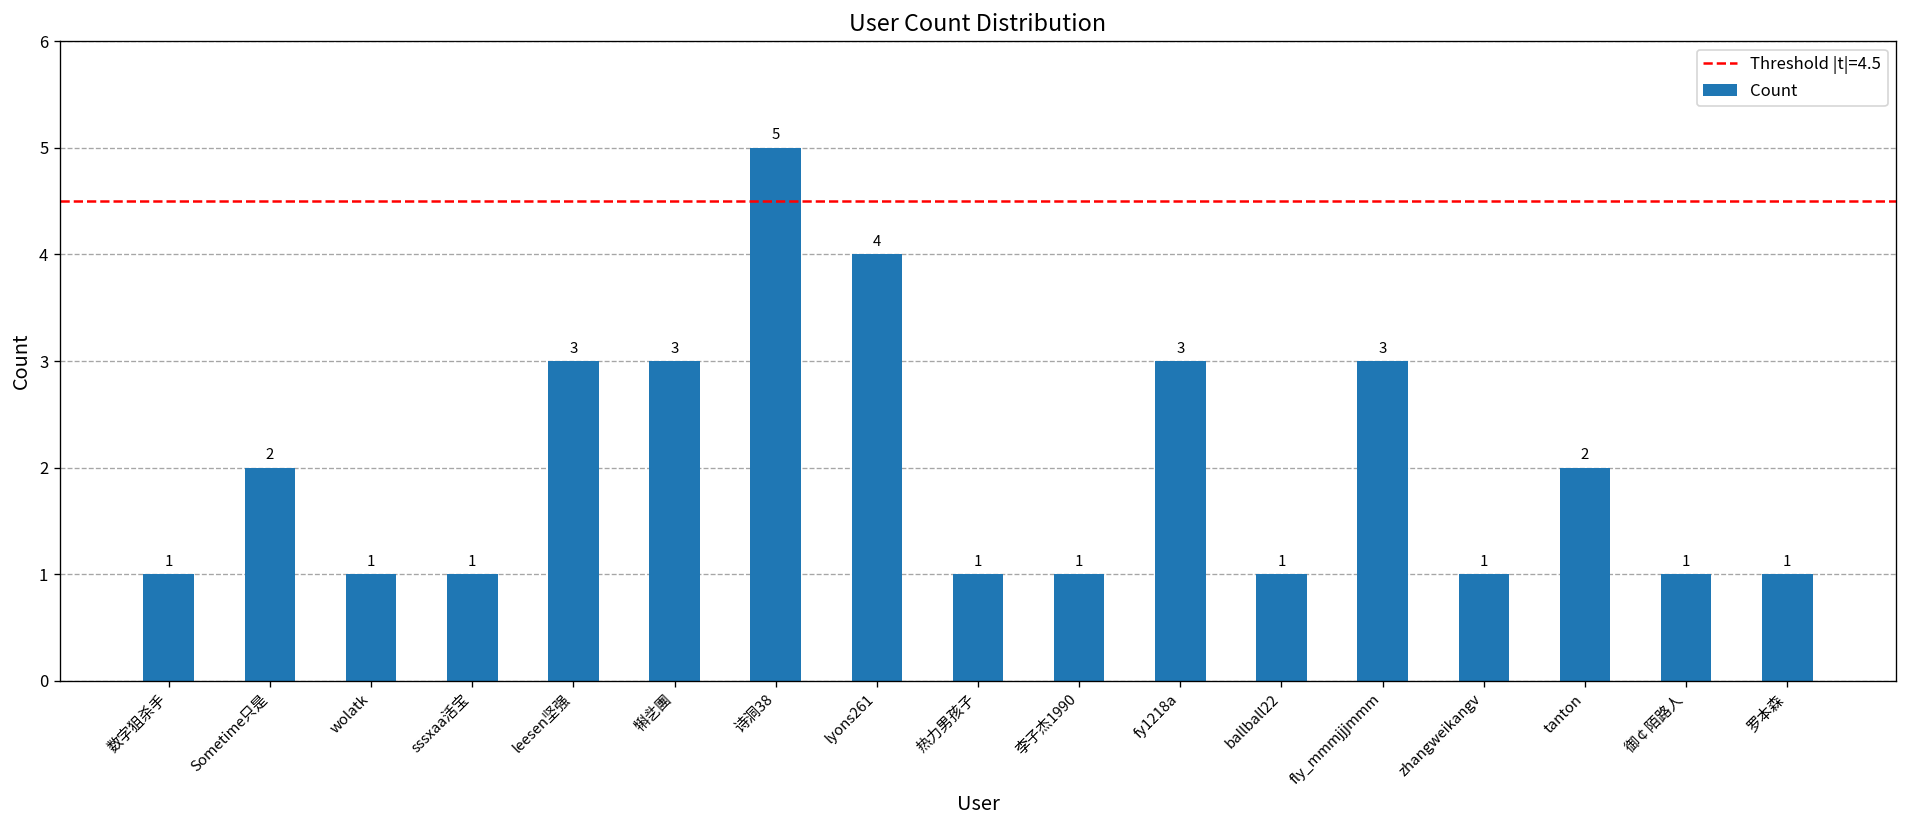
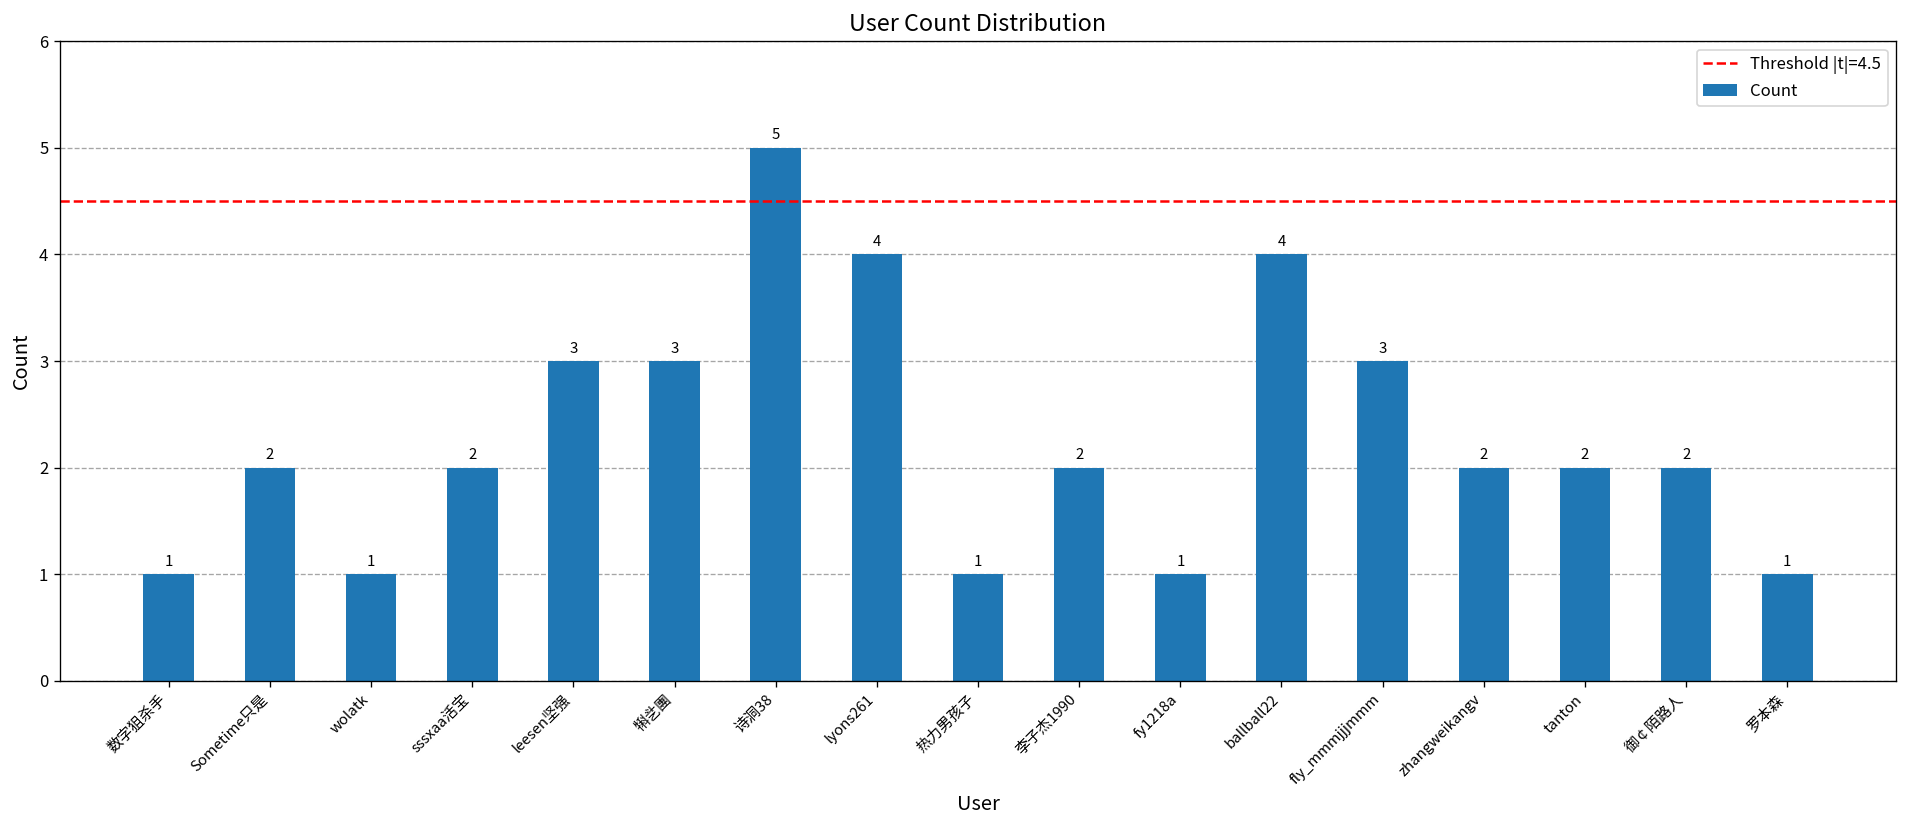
sssxaa活宝: 1 -> 2
李子杰1990: 1 -> 2
fy1218a: 3 -> 1
ballball22: 1 -> 4
zhangweikangv: 1 -> 2
御￠陌路人: 1 -> 2
